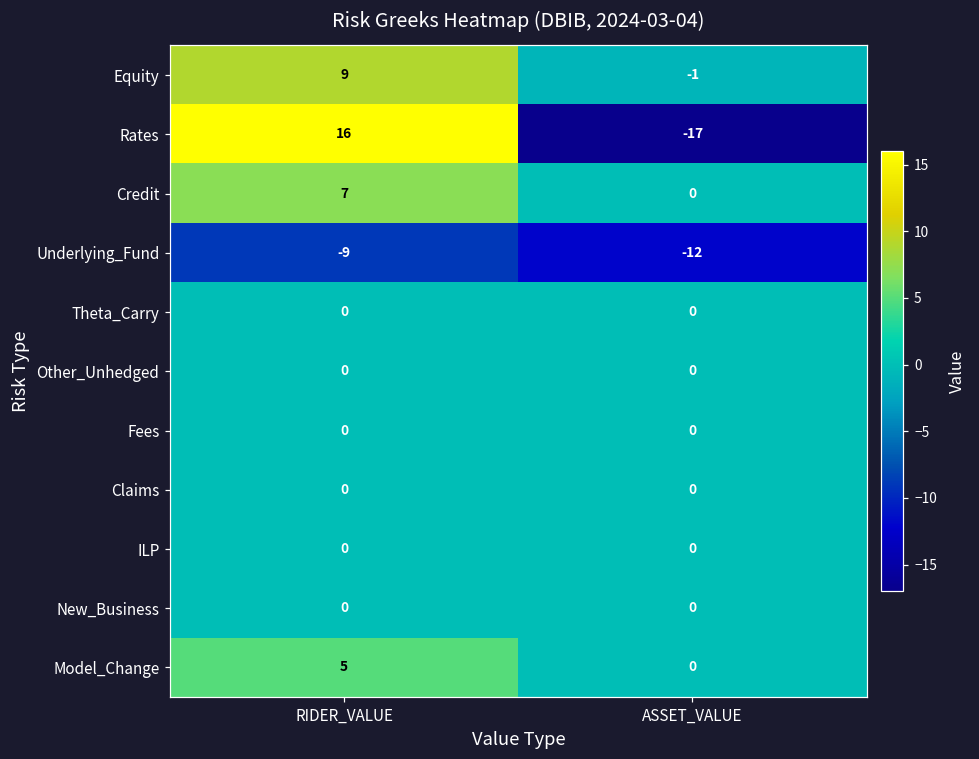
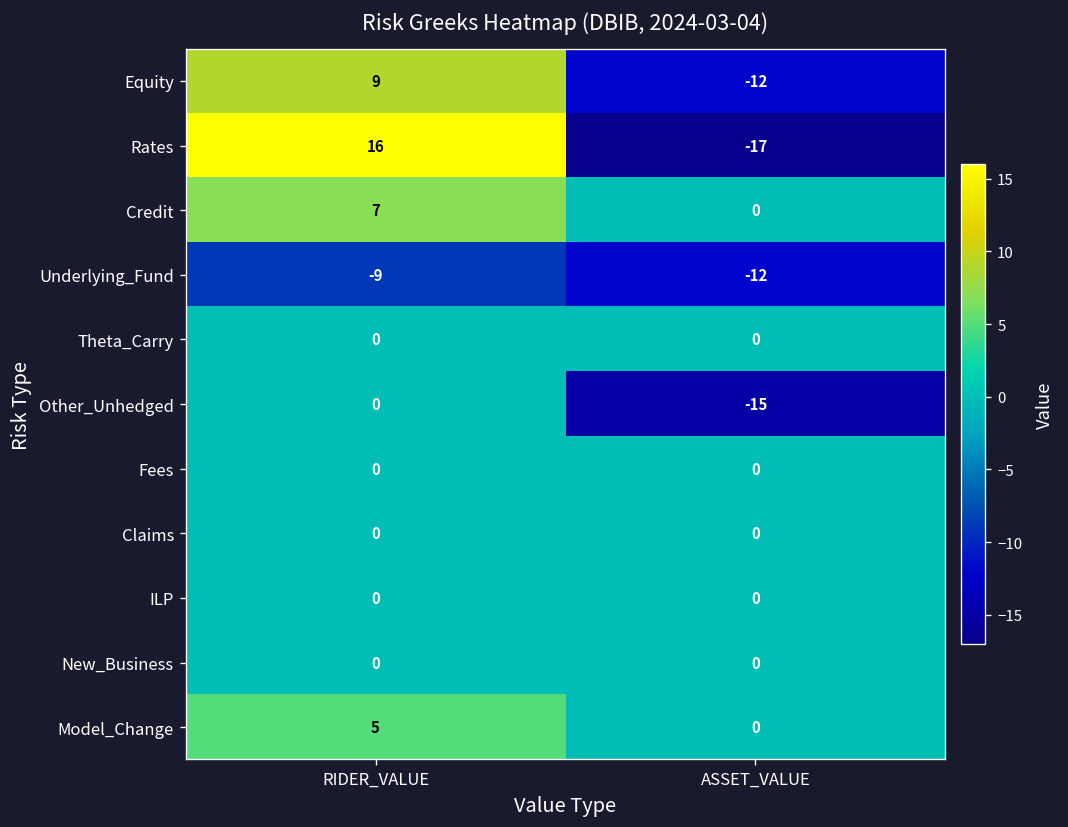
Equity, ASSET_VALUE: -1 -> -12
Other_Unhedged, ASSET_VALUE: 0 -> -15
